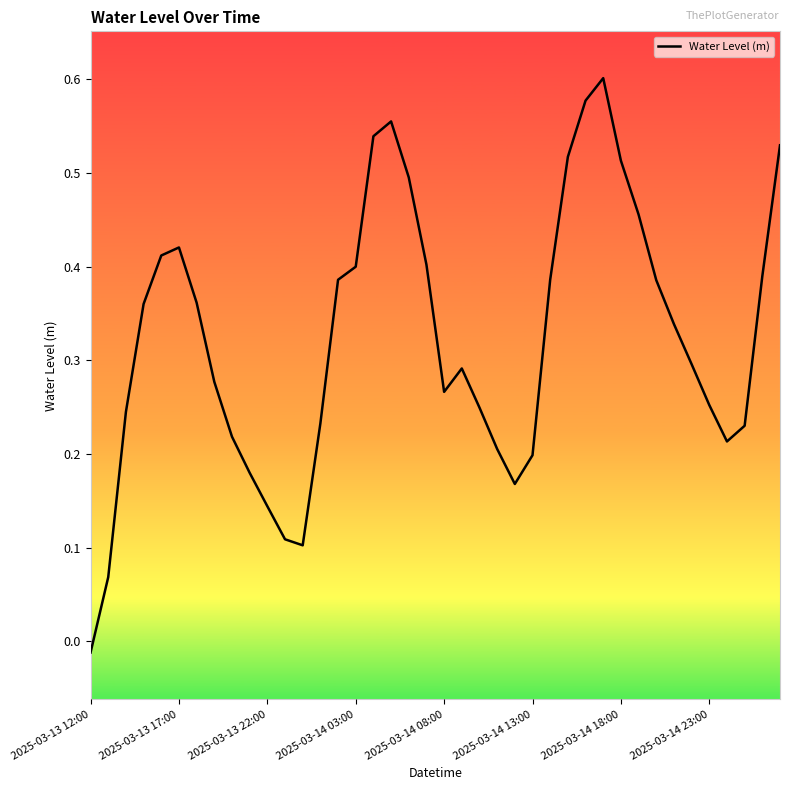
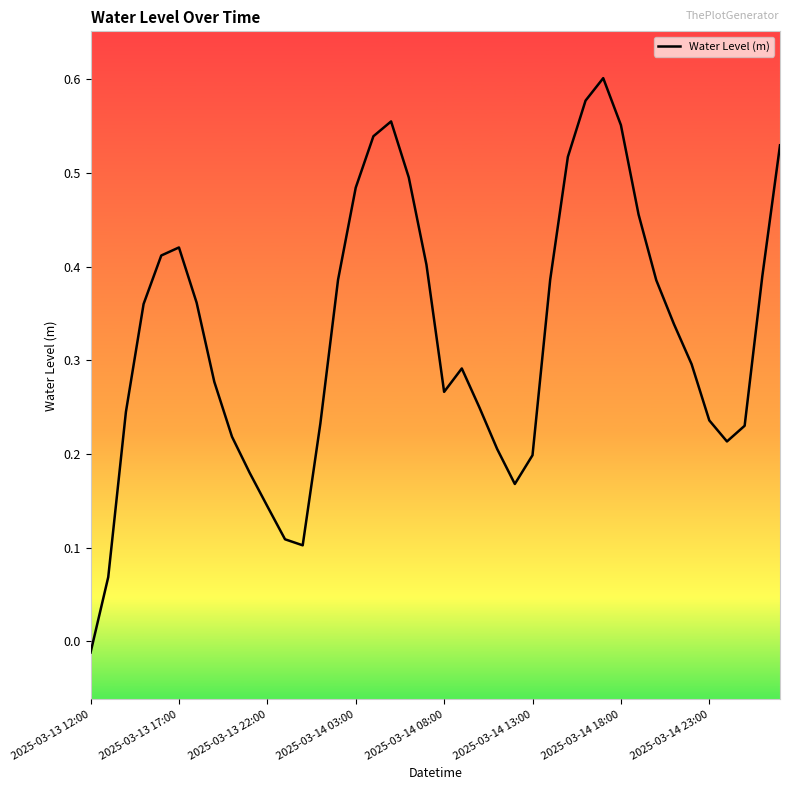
2025-03-14 03:00: 0.40 -> 0.48
2025-03-14 18:00: 0.51 -> 0.55
2025-03-14 23:00: 0.25 -> 0.24
